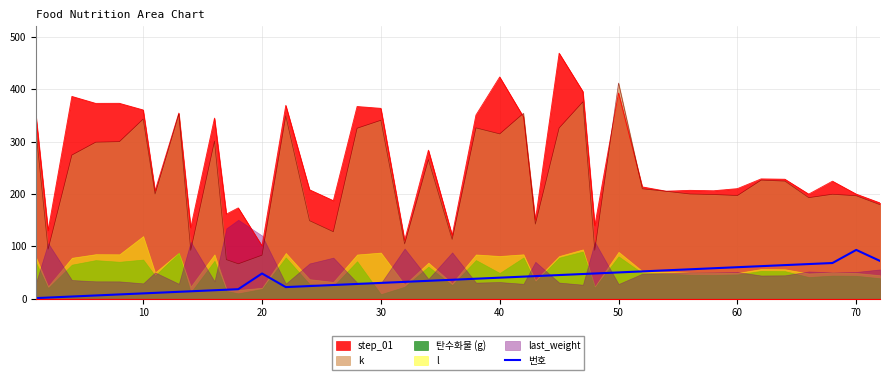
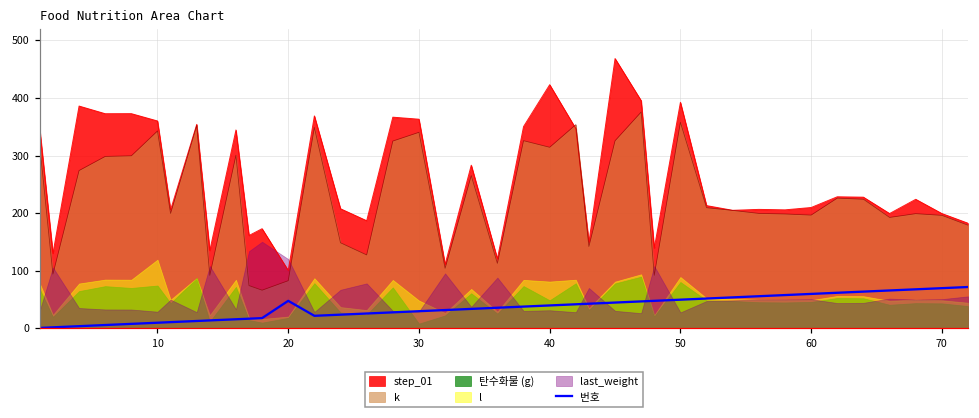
l, 30: 90 -> 50
k, 50: 410 -> 360
번호, 70: 90 -> 70
